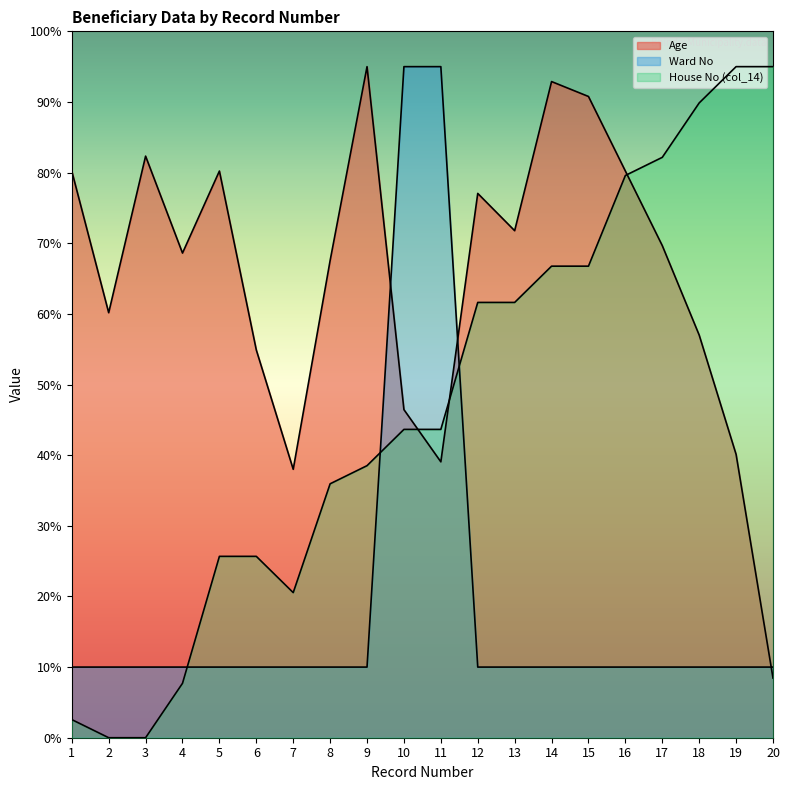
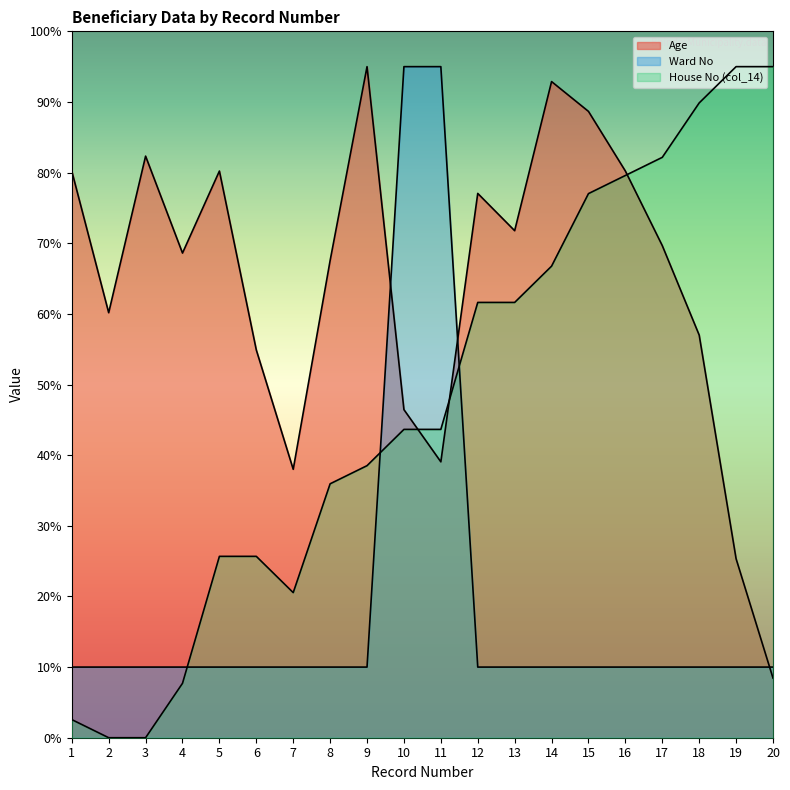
Age, 15: 91% -> 89%
House No (col_14), 15: 67% -> 77%
Age, 19: 40% -> 25%
